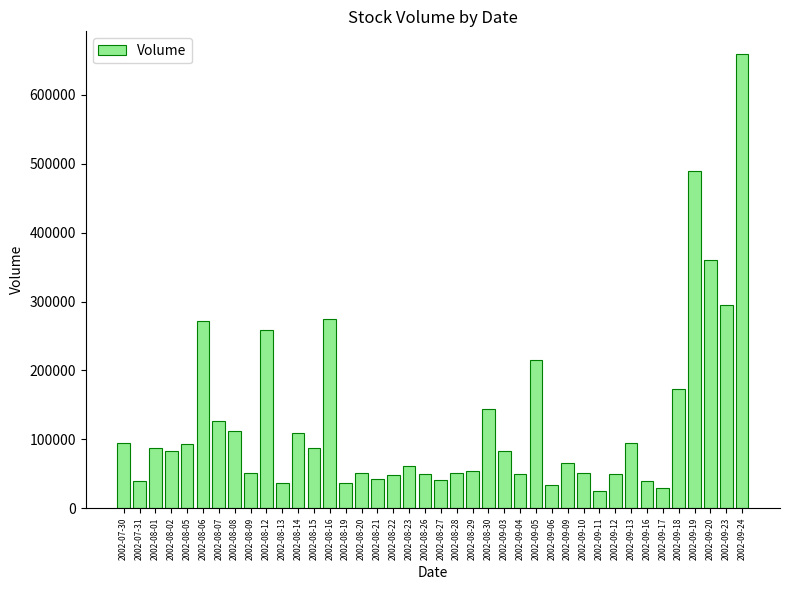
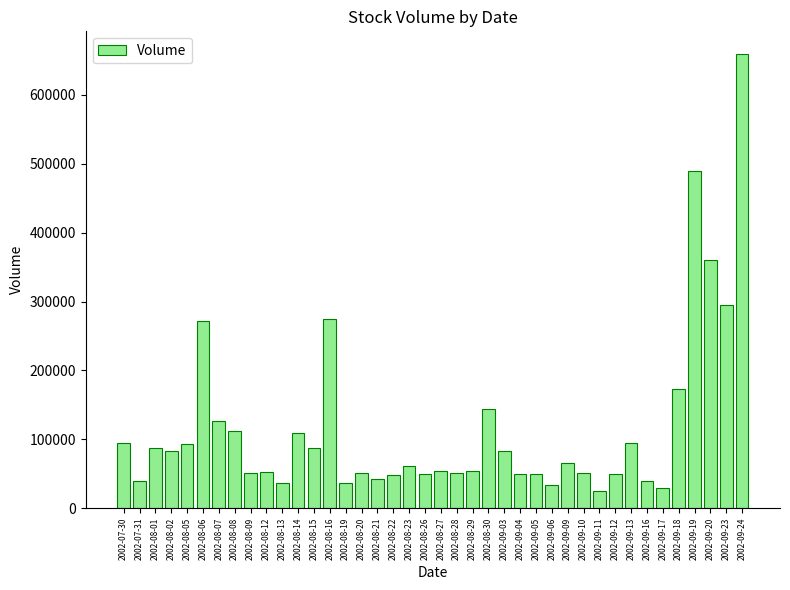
2002-08-12: 260000 -> 50000
2002-08-27: 40000 -> 50000
2002-09-05: 220000 -> 50000
